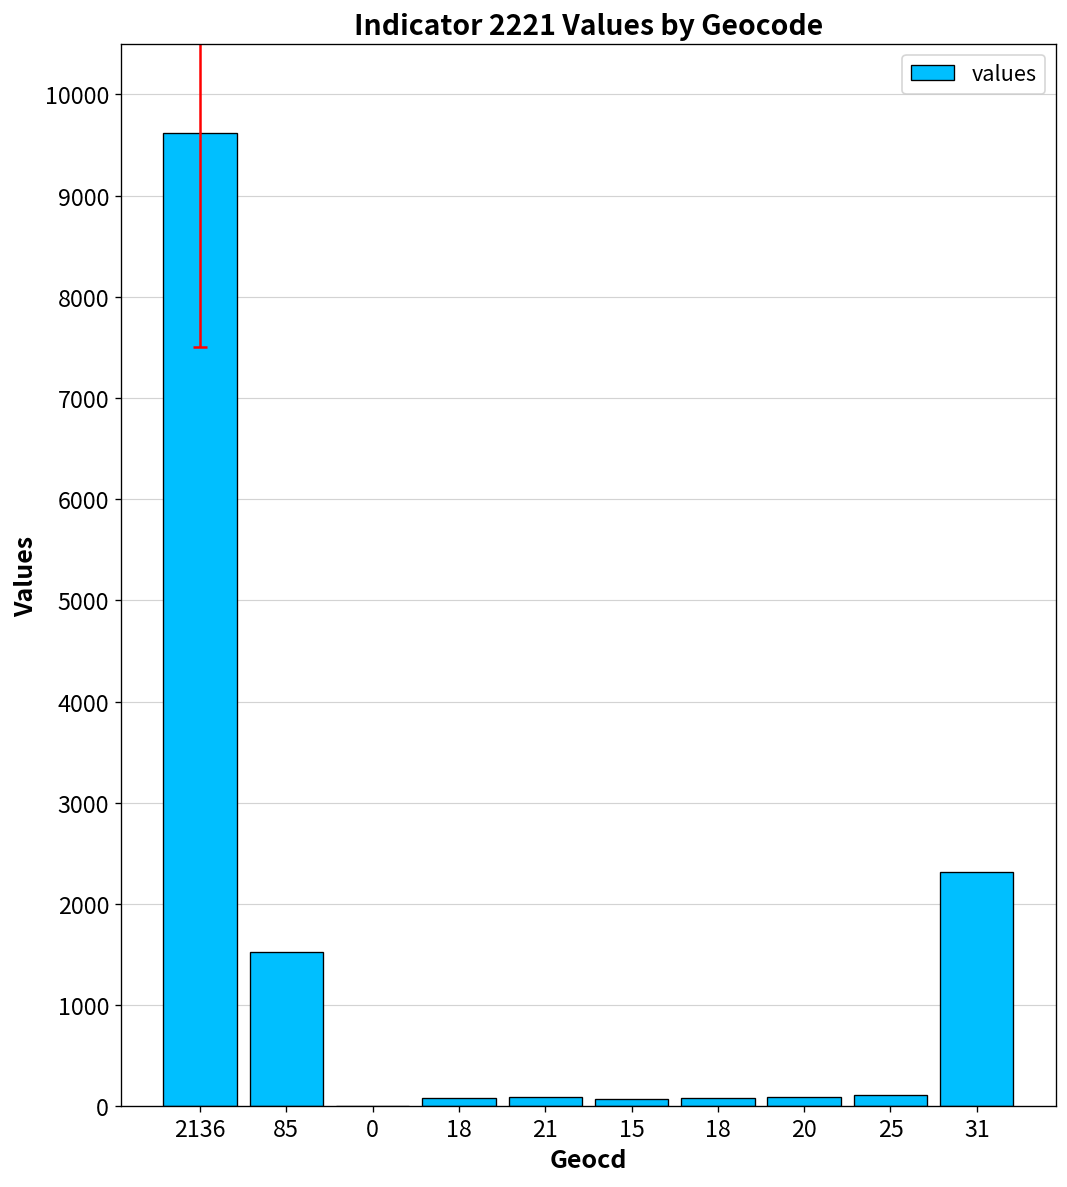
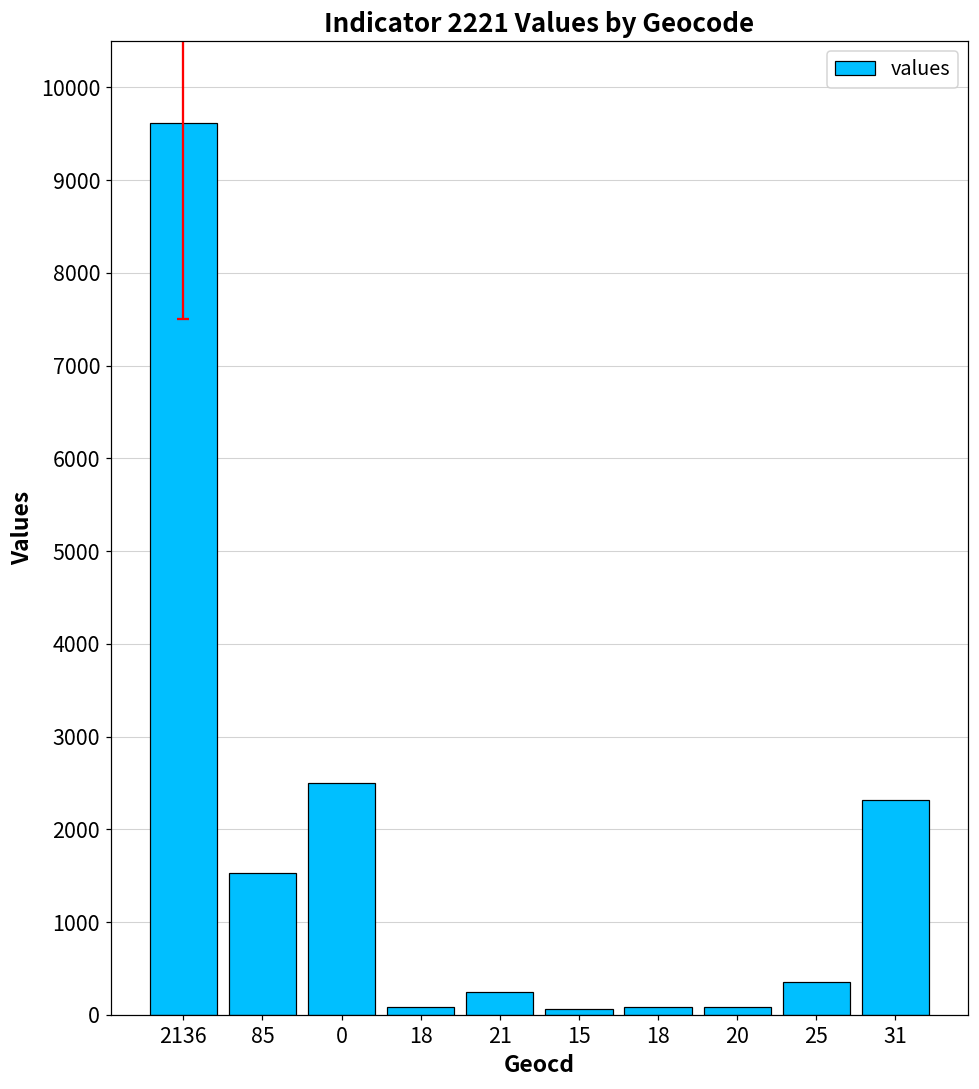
values, 0: 0 -> 2500
values, 21: 100 -> 200
values, 25: 100 -> 400
